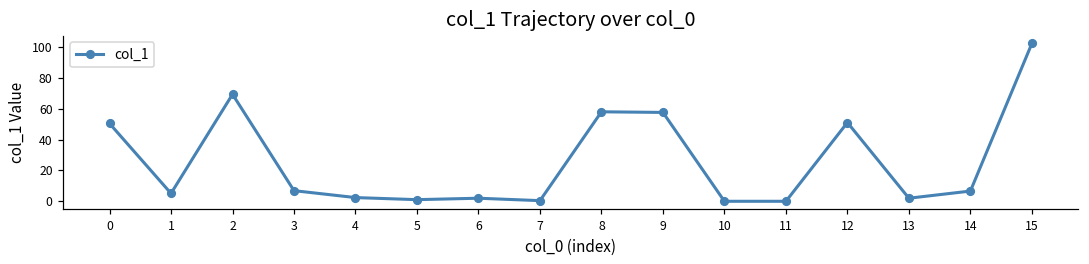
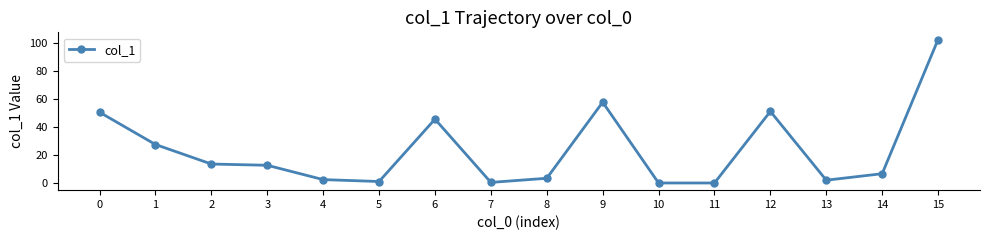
1: 5 -> 27
2: 69 -> 14
3: 7 -> 13
6: 2 -> 45
8: 58 -> 3
